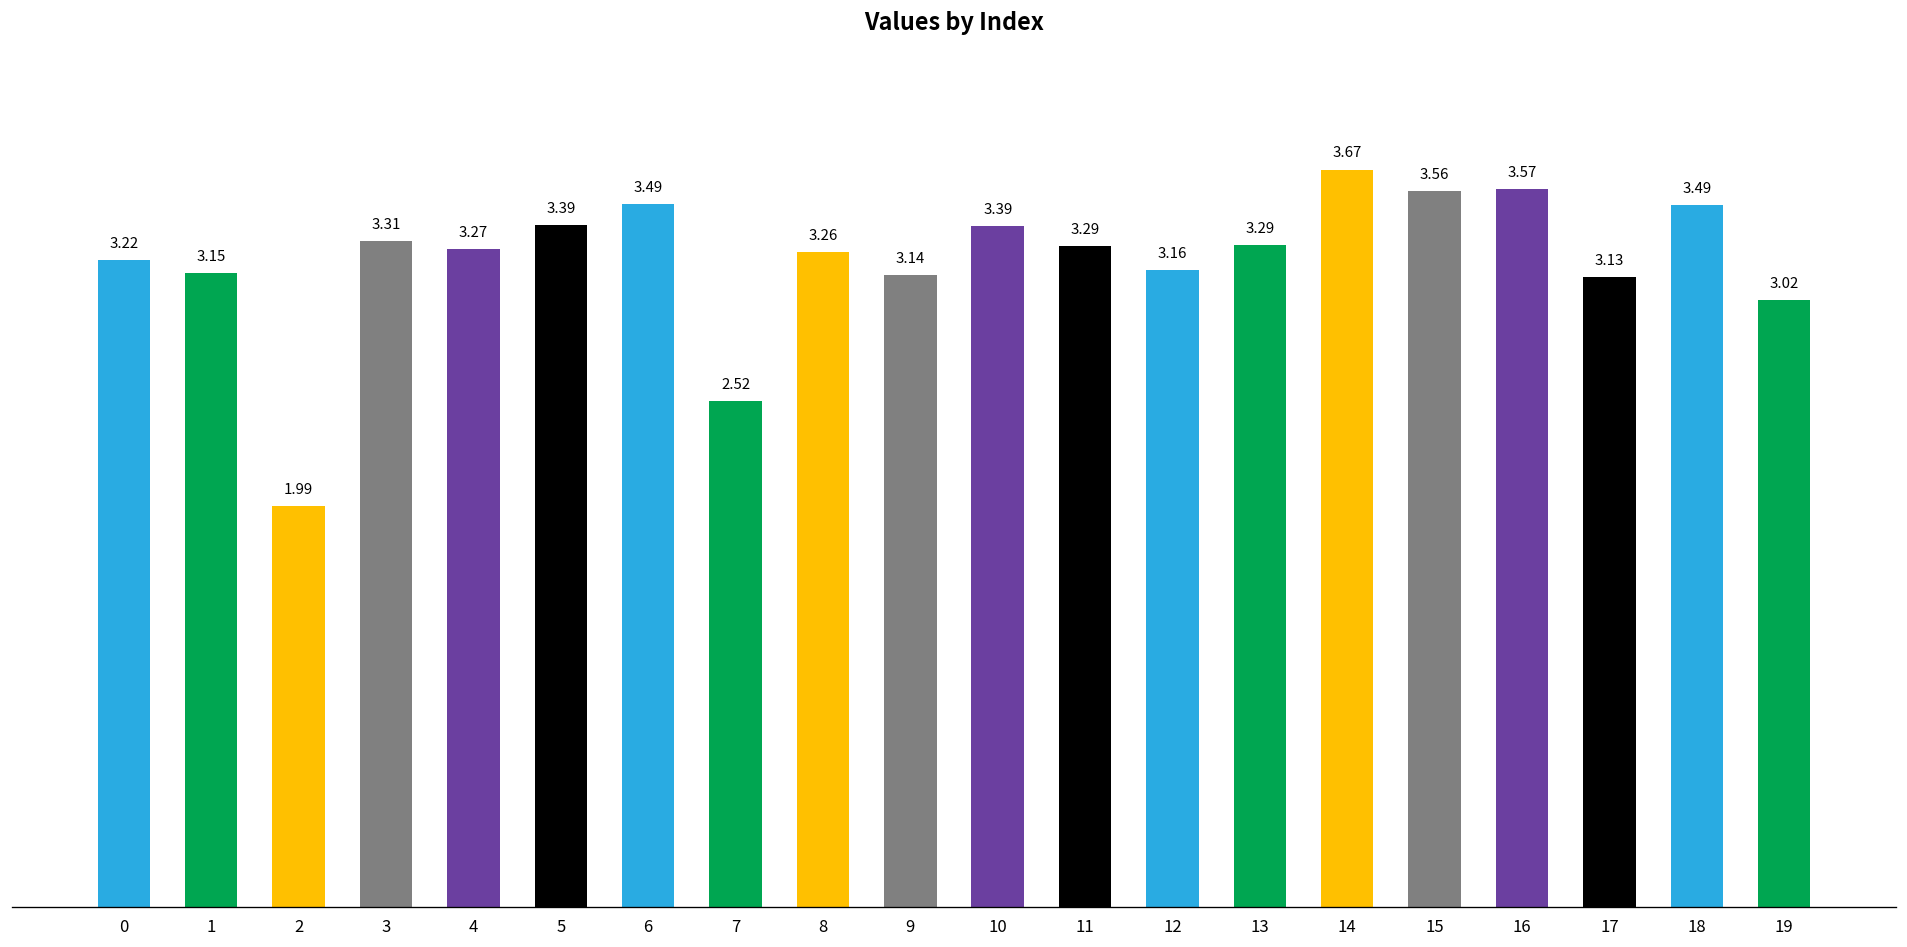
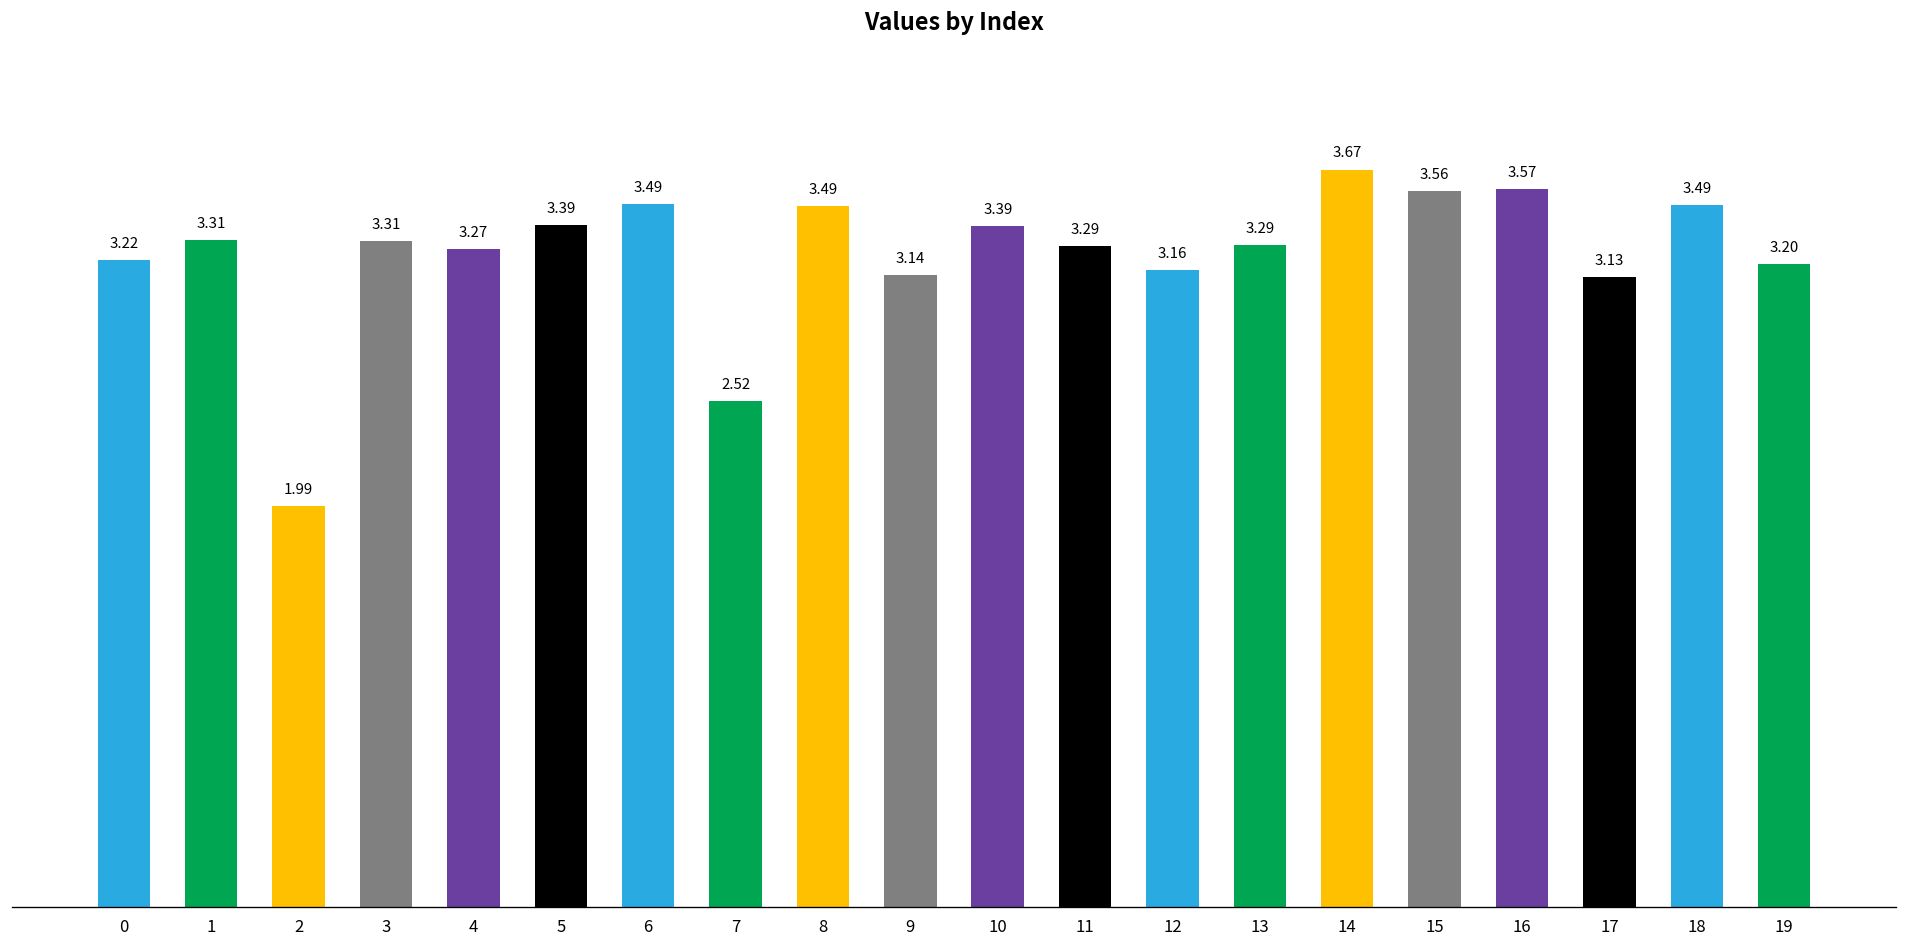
1: 3.15 -> 3.31
8: 3.26 -> 3.49
19: 3.02 -> 3.20
